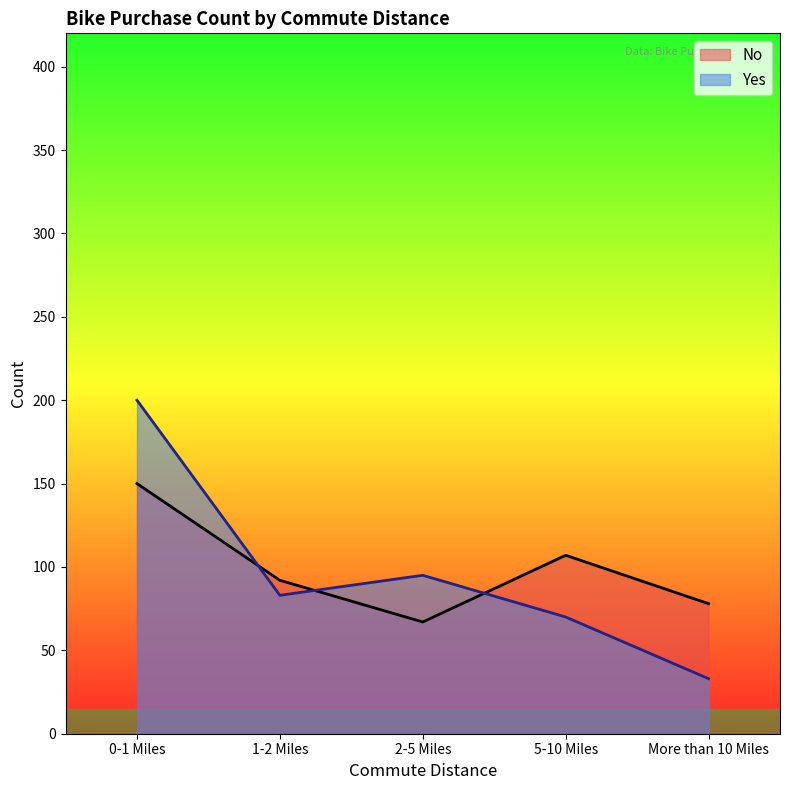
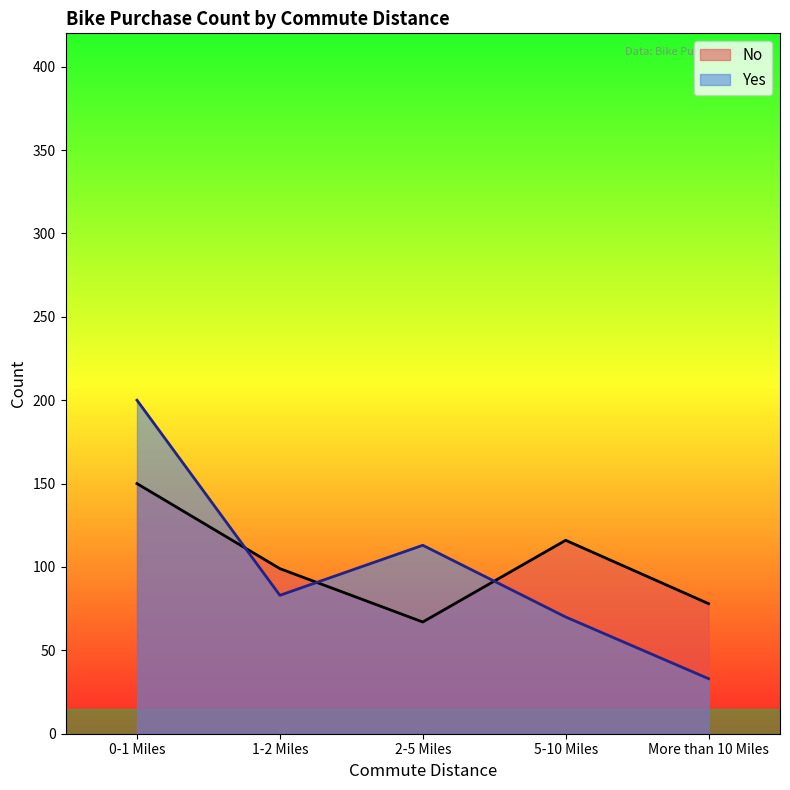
No, 1-2 Miles: 92 -> 99
Yes, 2-5 Miles: 95 -> 113
No, 5-10 Miles: 107 -> 116
